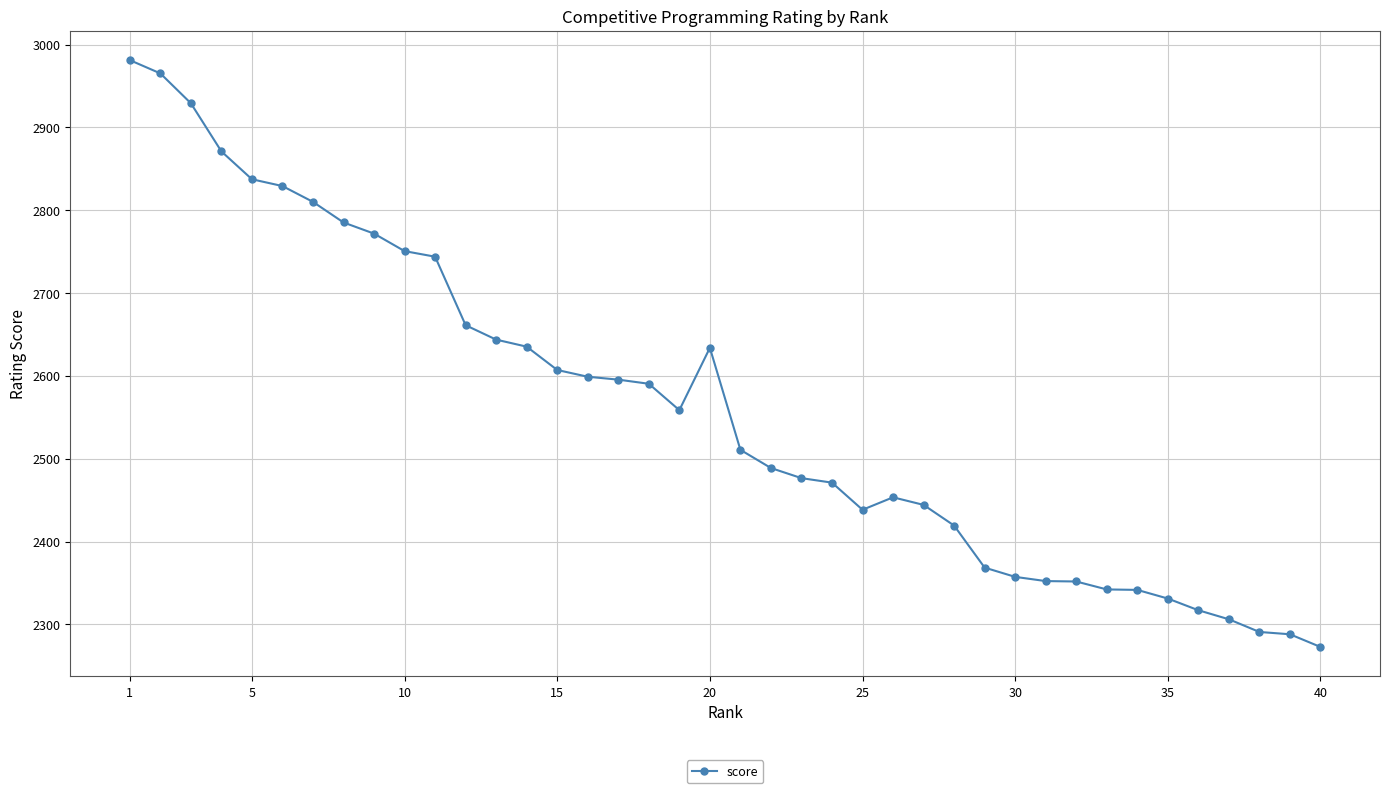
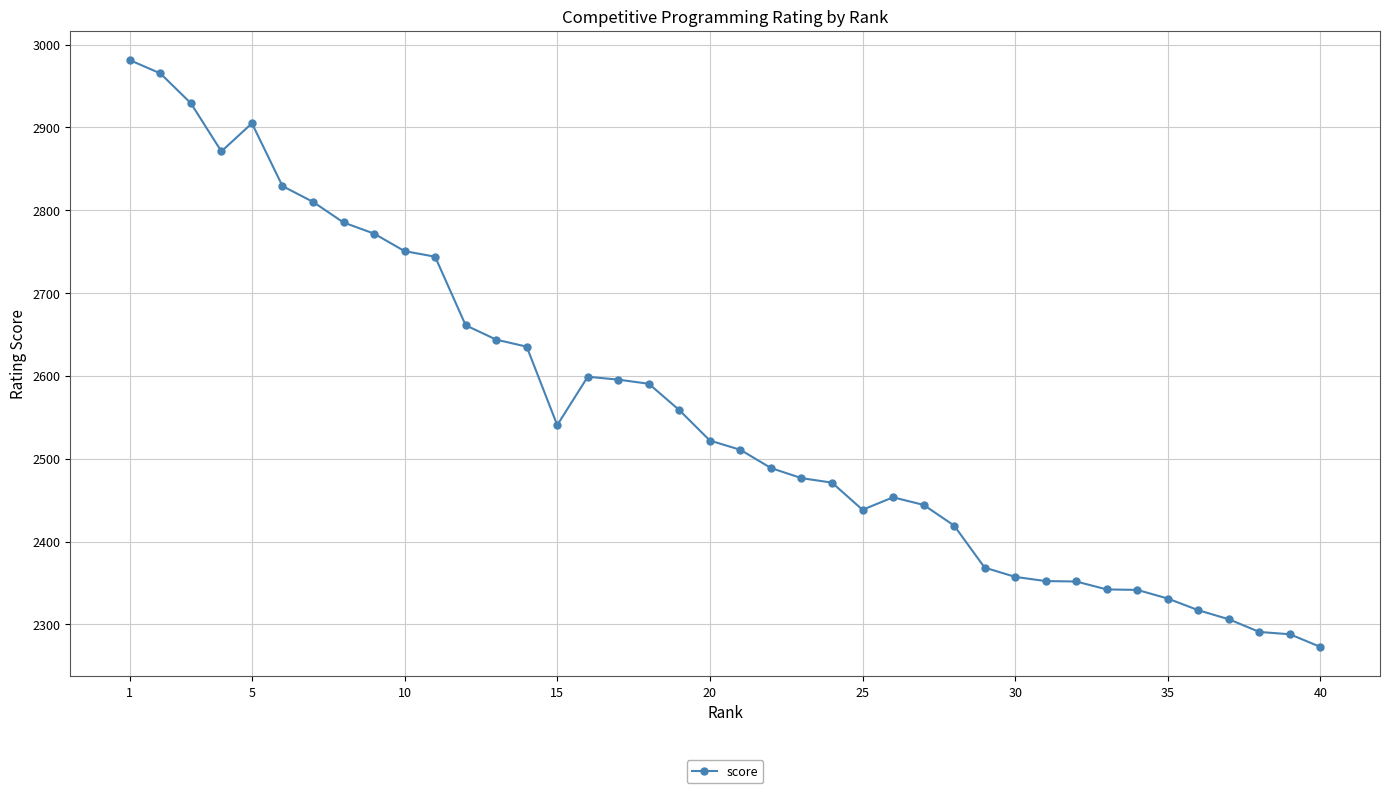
5: 2840 -> 2910
15: 2610 -> 2540
20: 2630 -> 2520
